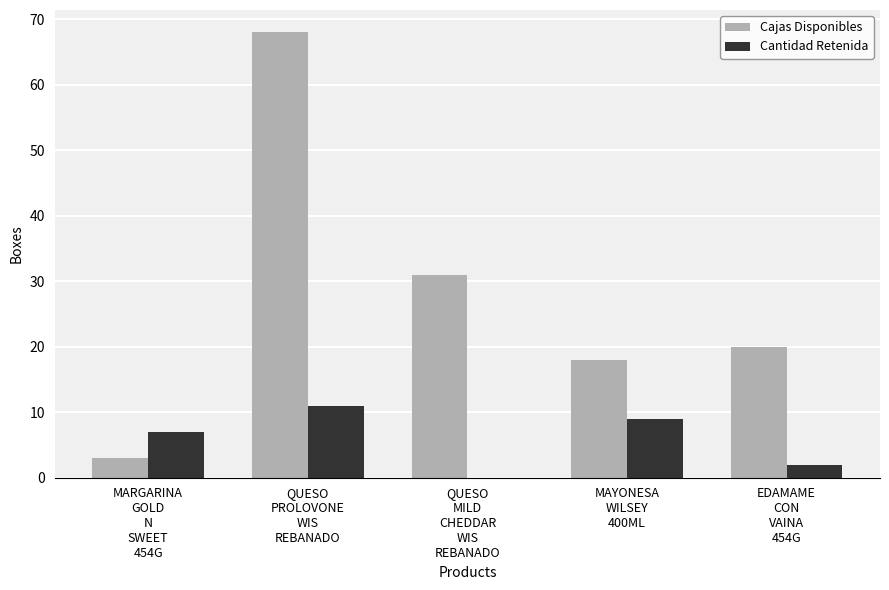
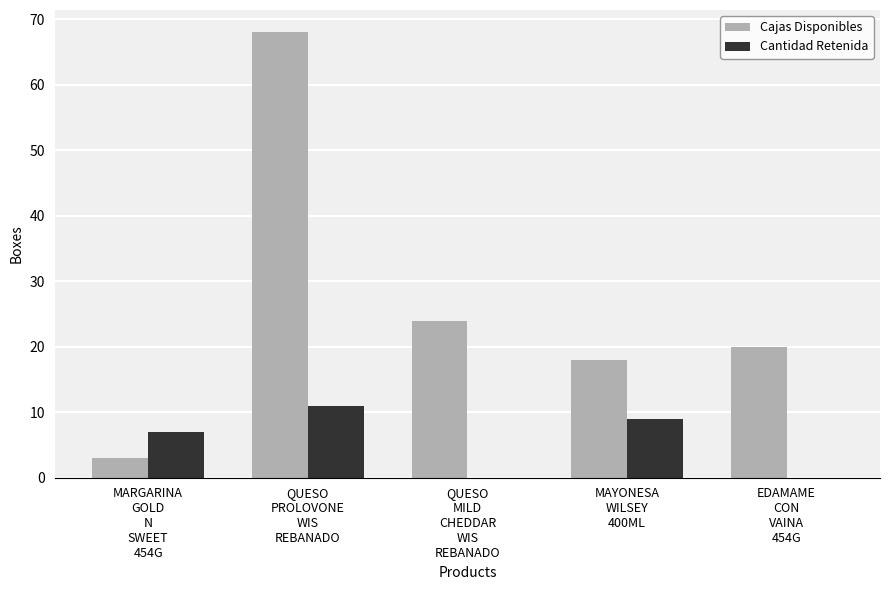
Cajas Disponibles, QUESO MILD CHEDDAR WIS REBANADO: 31 -> 24
Cantidad Retenida, EDAMAME CON VAINA 454G: 2 -> 0
